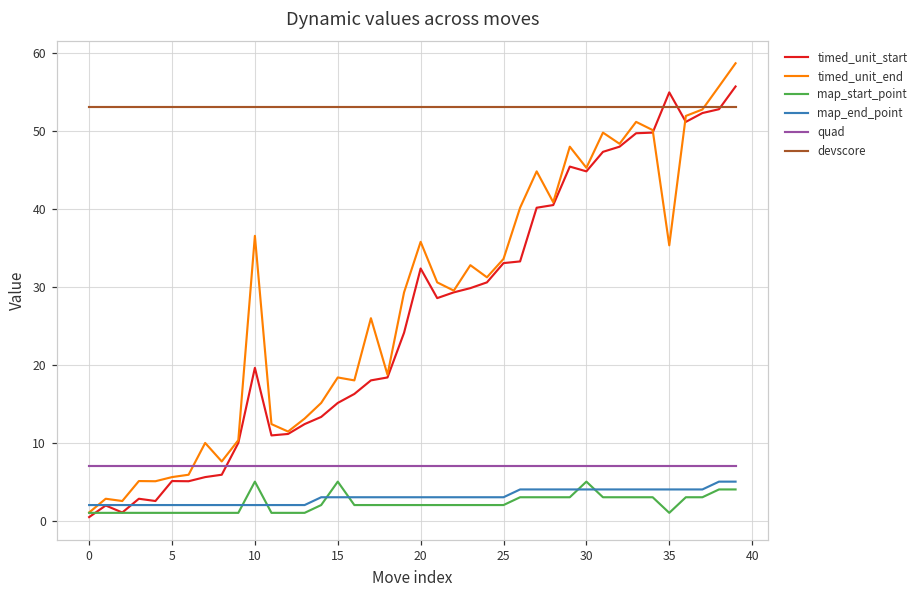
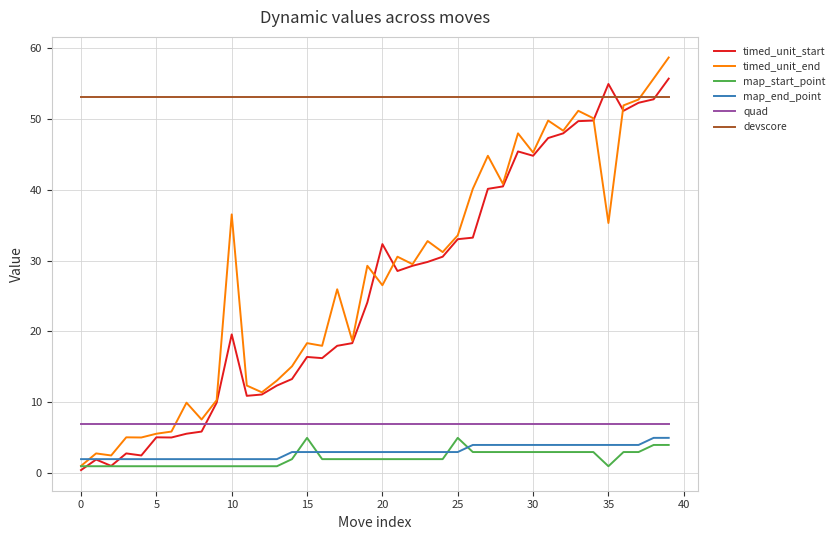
map_start_point, 10: 5 -> 1
timed_unit_start, 15: 15 -> 16
timed_unit_end, 20: 36 -> 27
map_start_point, 25: 2 -> 5
map_start_point, 30: 5 -> 3
